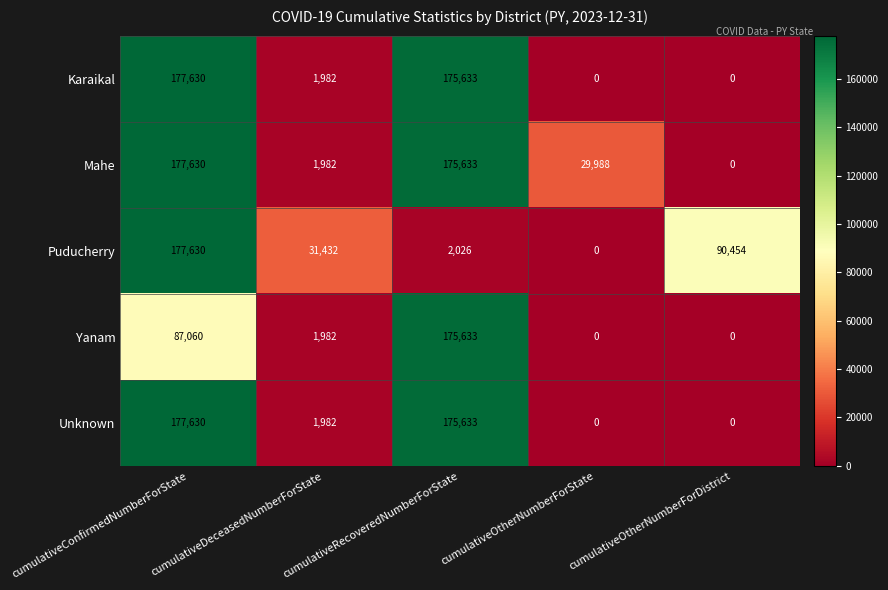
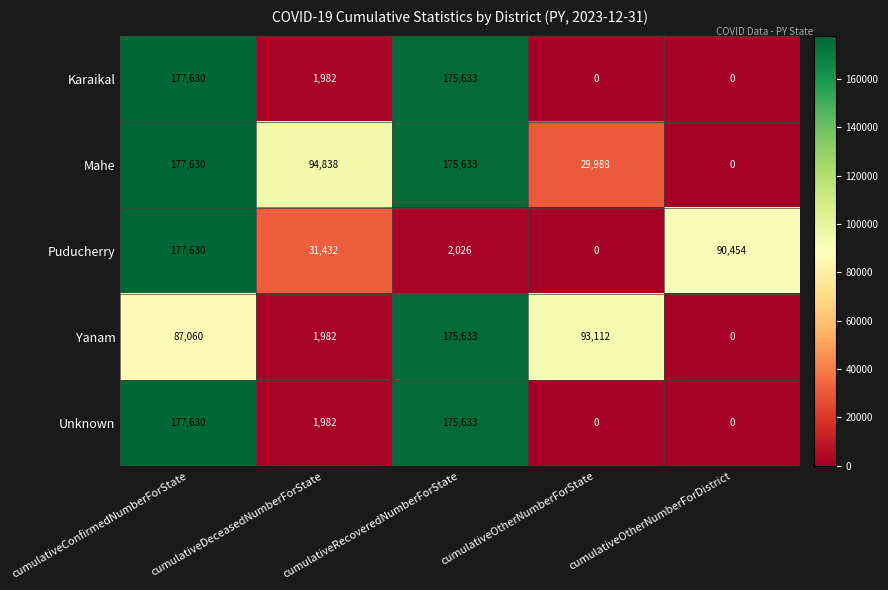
Mahe, cumulativeDeceasedNumberForState: 1,982 -> 94,838
Yanam, cumulativeOtherNumberForState: 0 -> 93,112
